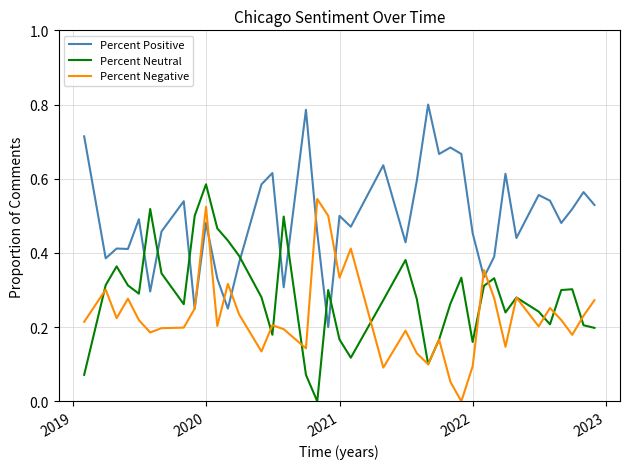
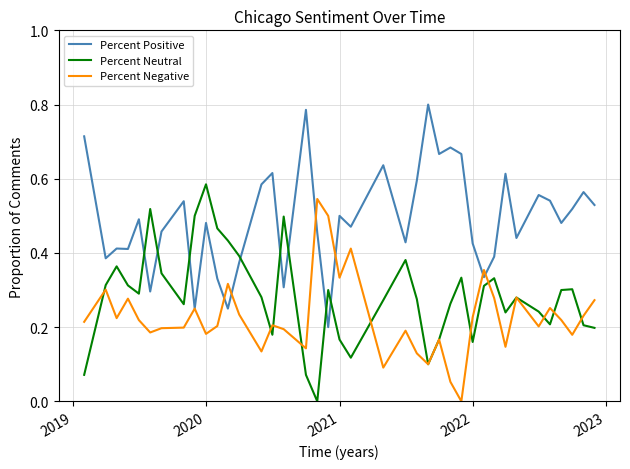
Percent Negative, 2020: 0.52 -> 0.18
Percent Positive, 2022: 0.45 -> 0.43
Percent Negative, 2022: 0.09 -> 0.23
